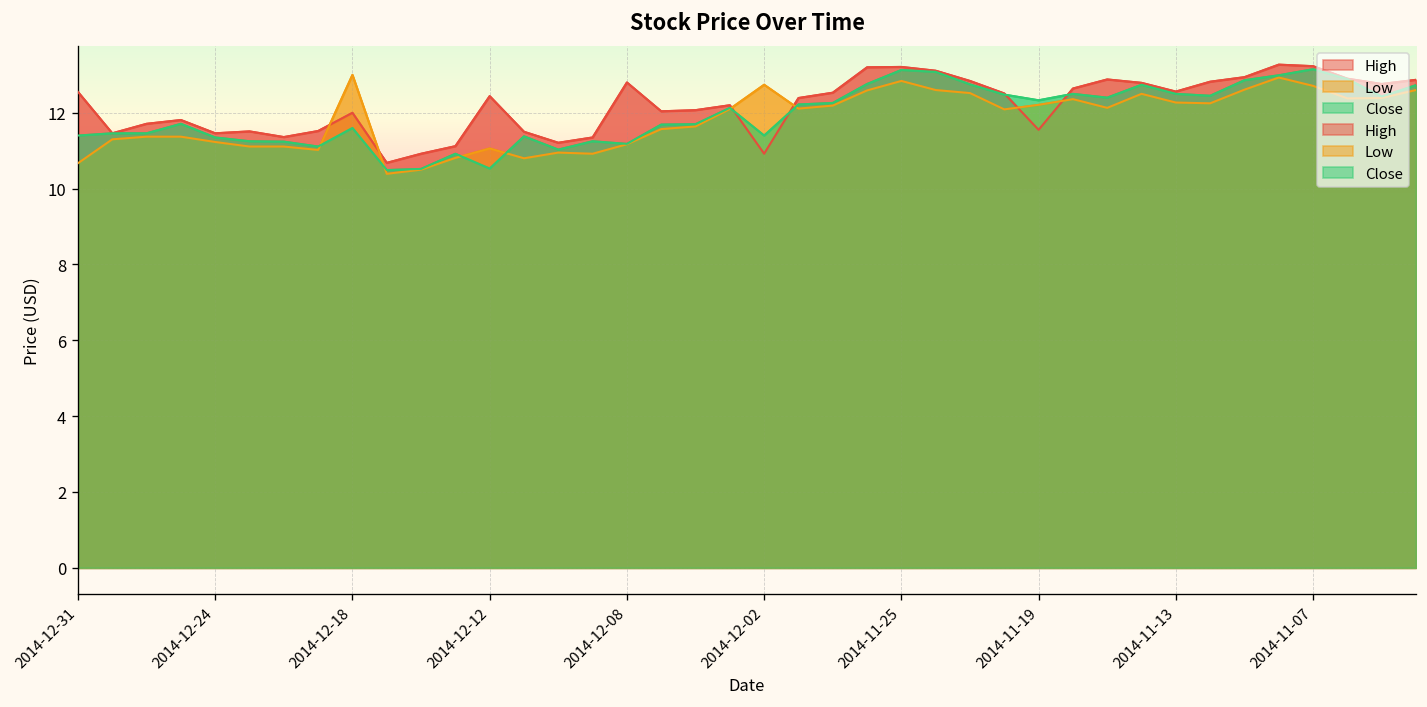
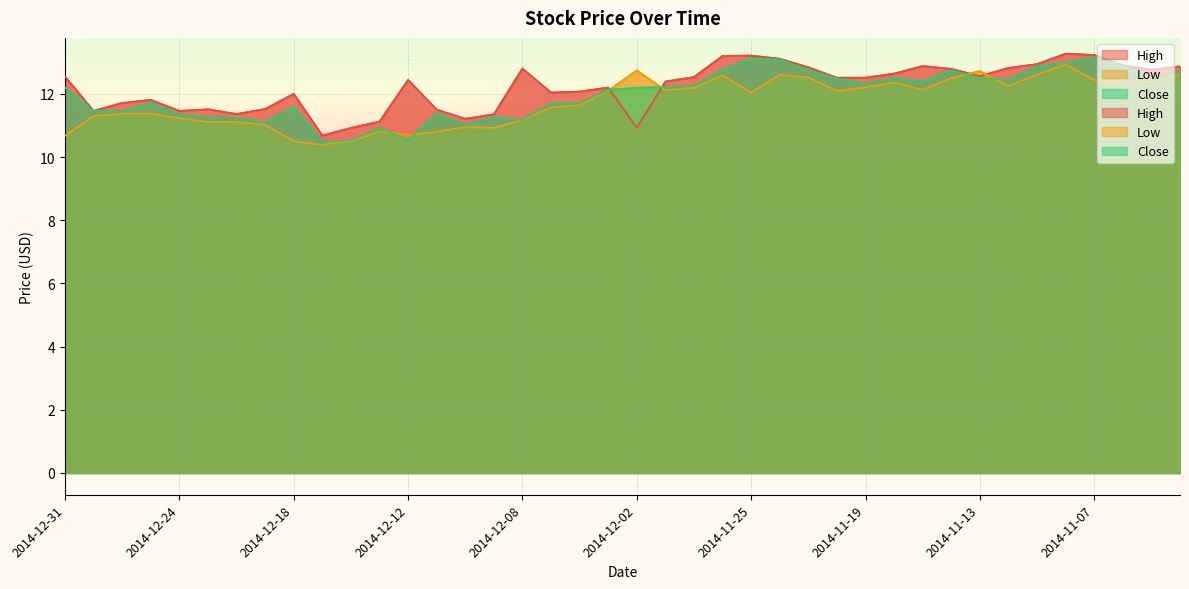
Close, 2014-12-31: 11.4 -> 12.2
Low, 2014-12-18: 13.0 -> 10.5
Low, 2014-12-12: 11.1 -> 10.7
Close, 2014-12-02: 11.4 -> 12.2
Low, 2014-11-25: 12.8 -> 12.0
High, 2014-11-19: 11.6 -> 12.5
Low, 2014-11-13: 12.3 -> 12.7
Low, 2014-11-07: 12.7 -> 12.4
